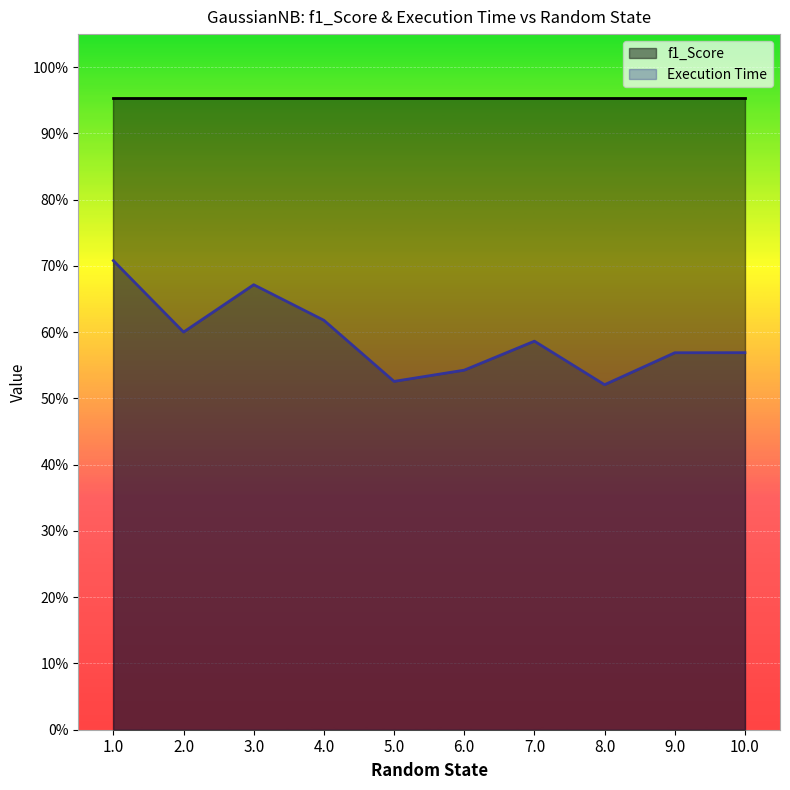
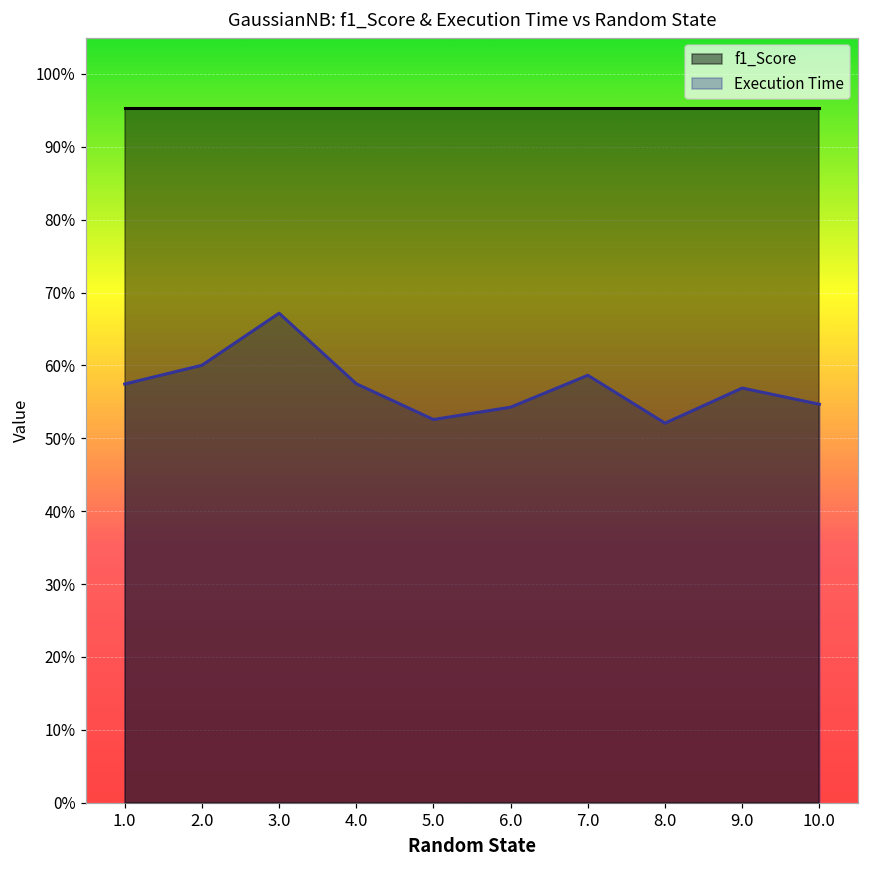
Execution Time, 1.0: 71% -> 57%
Execution Time, 4.0: 62% -> 57%
Execution Time, 10.0: 57% -> 55%
